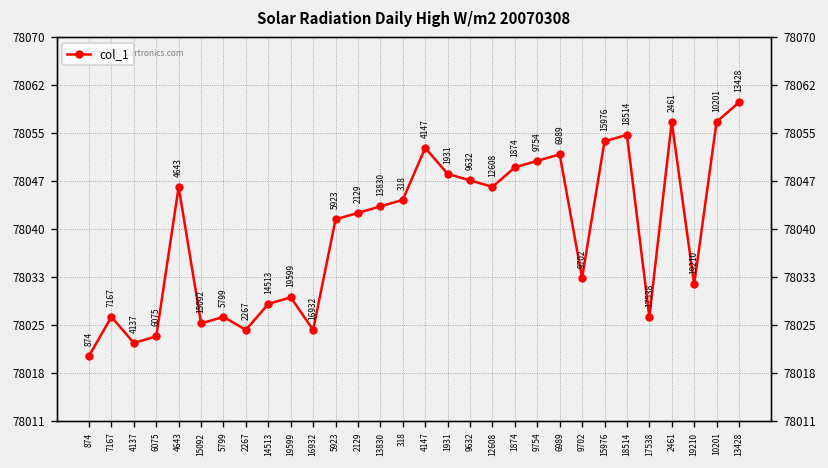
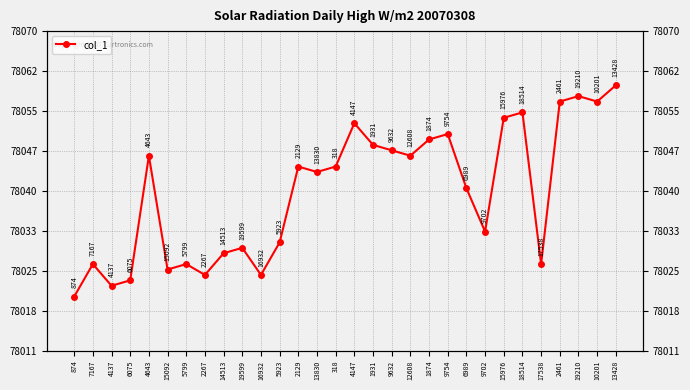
5923: 78042 -> 78031
2129: 78043 -> 78045
6989: 78052 -> 78041
19210: 78032 -> 78058
